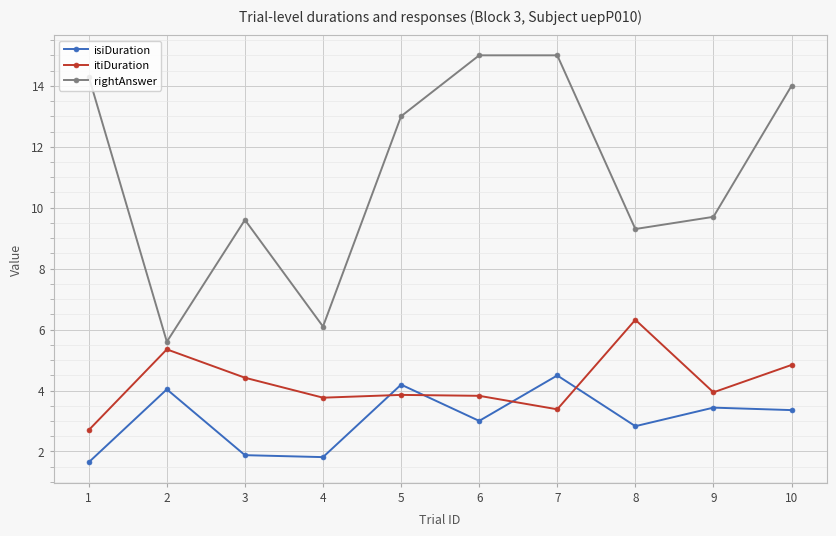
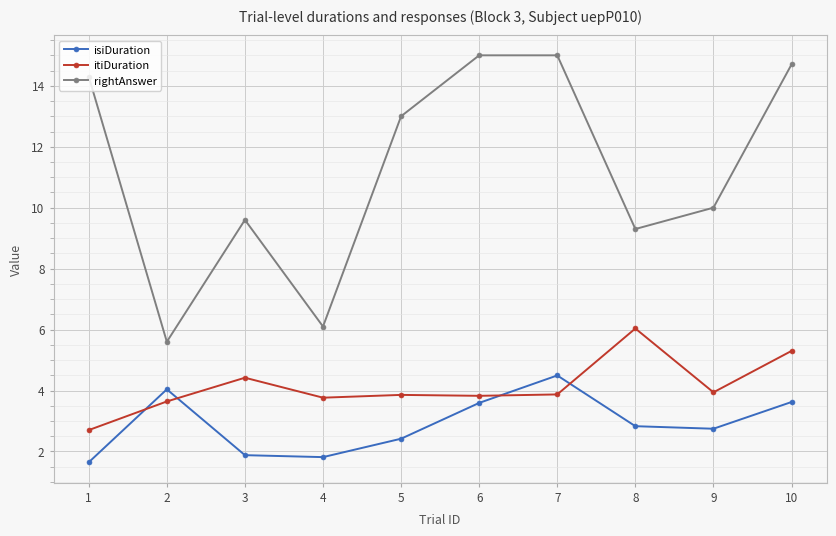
itiDuration, 2: 5.4 -> 3.6
isiDuration, 5: 4.2 -> 2.4
isiDuration, 6: 3.0 -> 3.6
itiDuration, 7: 3.4 -> 3.9
itiDuration, 8: 6.3 -> 6.0
isiDuration, 9: 3.4 -> 2.7
rightAnswer, 9: 9.7 -> 10.0
isiDuration, 10: 3.4 -> 3.6
itiDuration, 10: 4.8 -> 5.3
rightAnswer, 10: 14.0 -> 14.7
